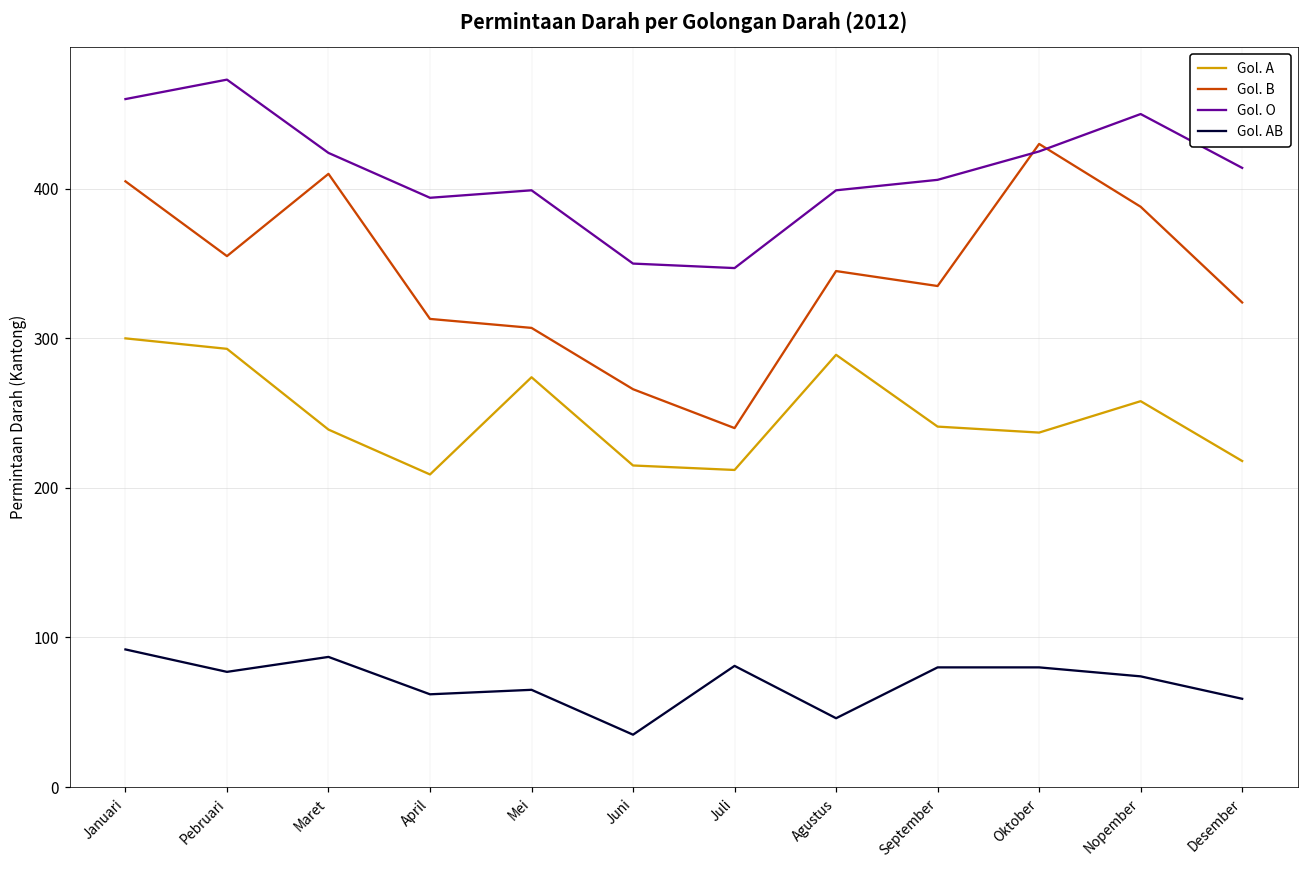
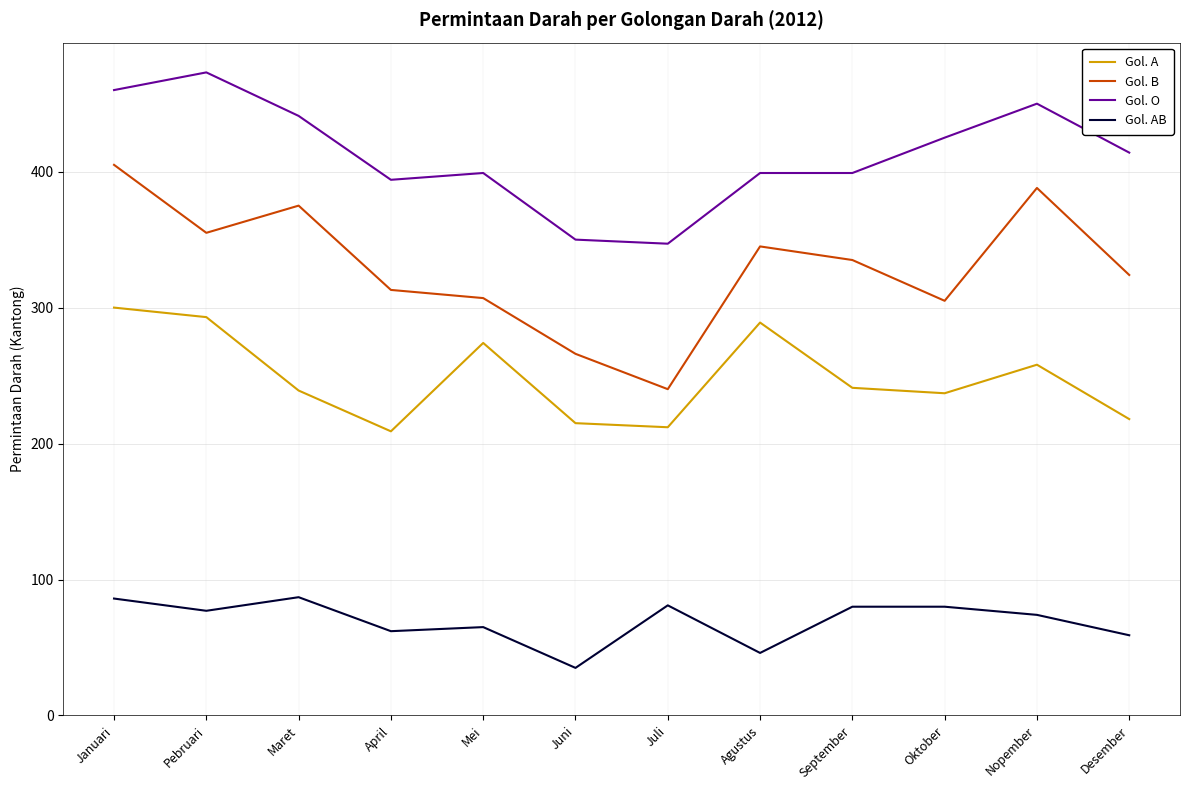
Gol. AB, Januari: 92 -> 86
Gol. B, Maret: 410 -> 375
Gol. O, Maret: 424 -> 441
Gol. O, September: 406 -> 399
Gol. B, Oktober: 430 -> 305
